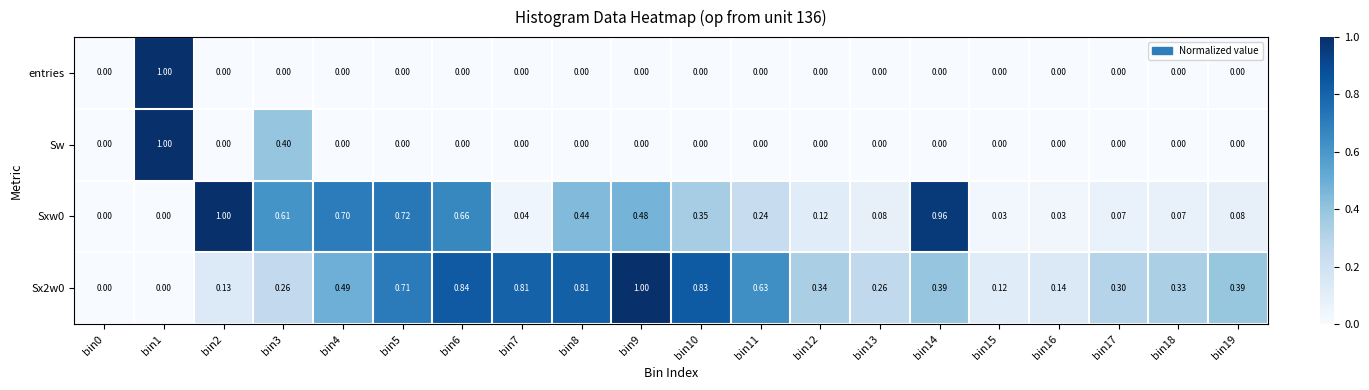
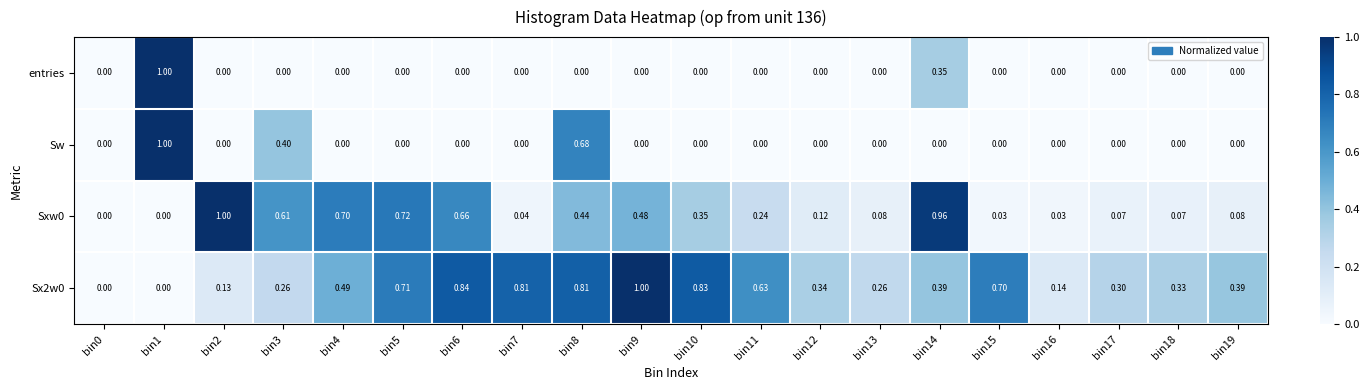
entries, bin14: 0.00 -> 0.35
Sw, bin8: 0.00 -> 0.68
Sx2w0, bin15: 0.12 -> 0.70
